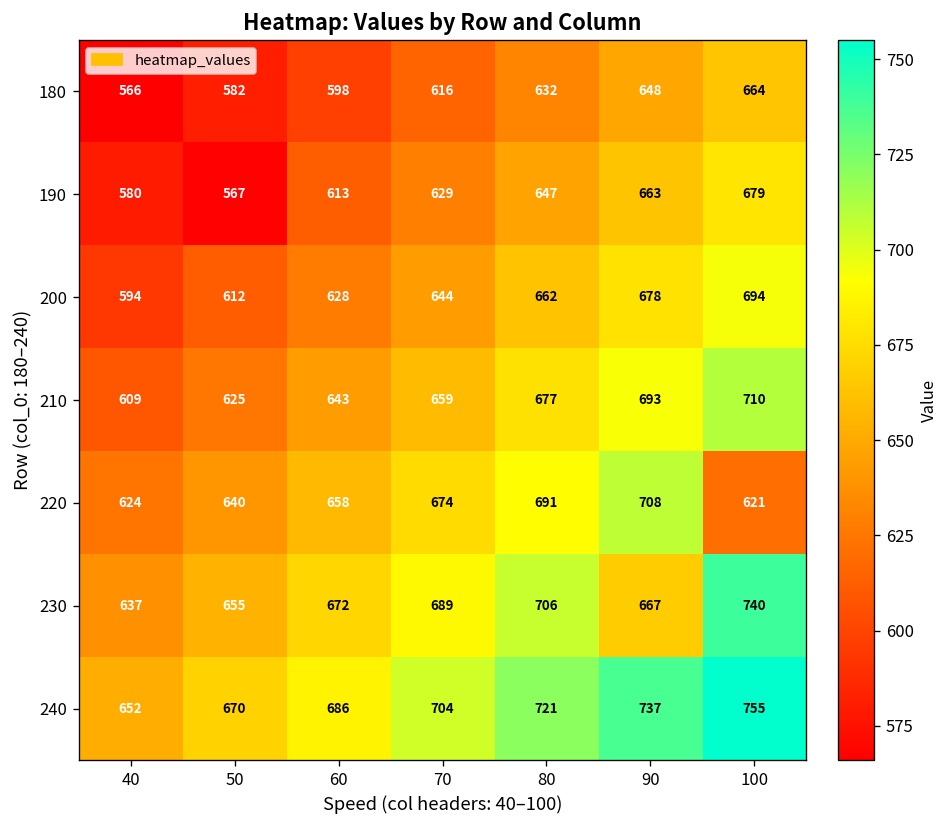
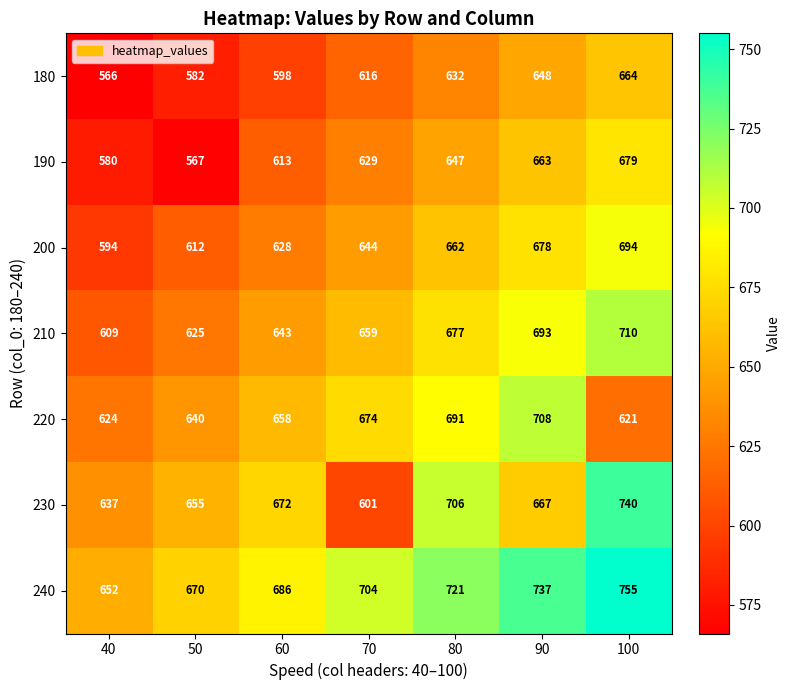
230, 70: 689 -> 601
